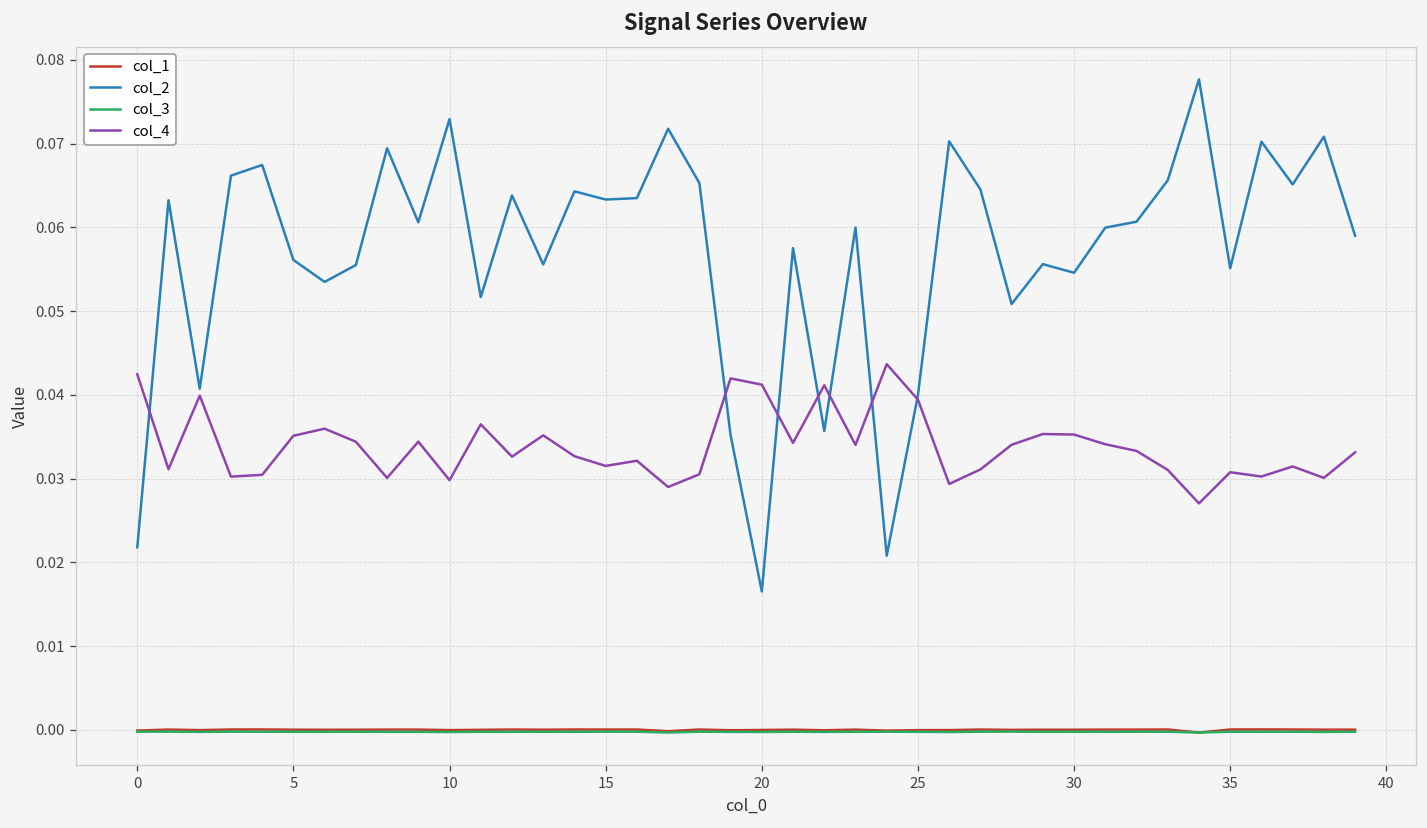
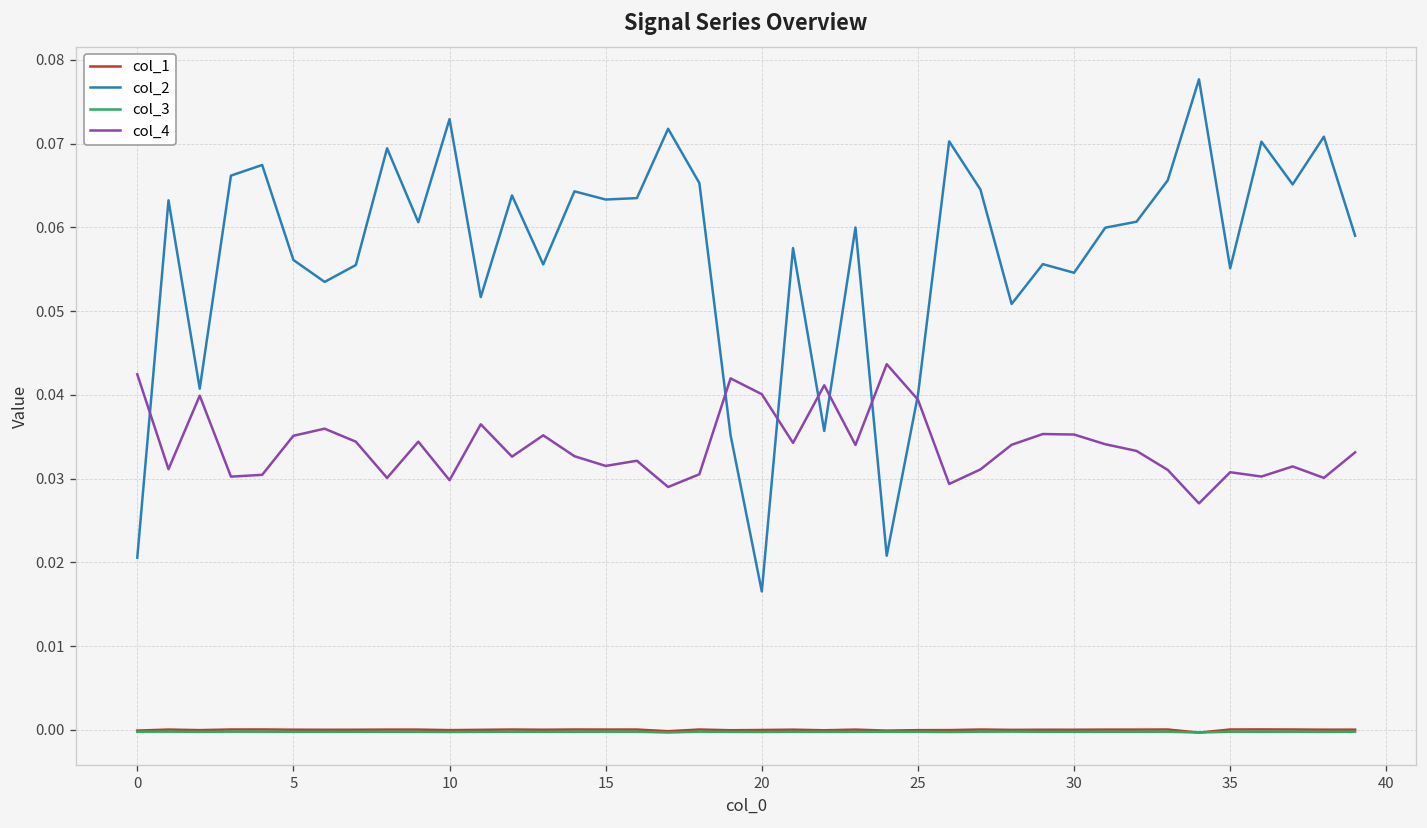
col_2, 0: 0.022 -> 0.021
col_4, 20: 0.041 -> 0.040
